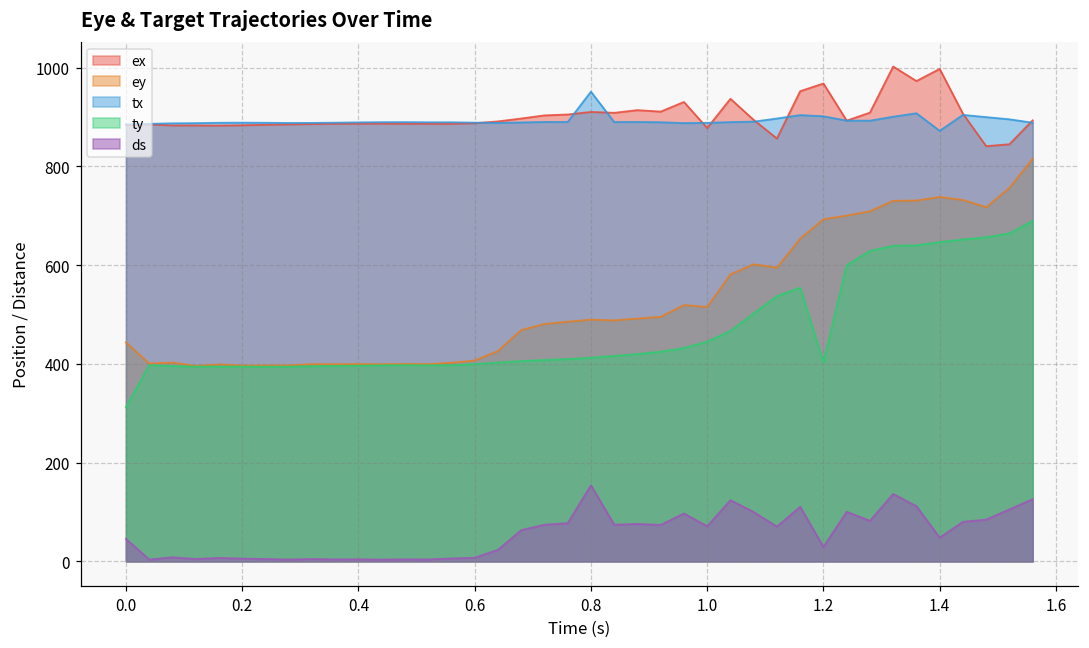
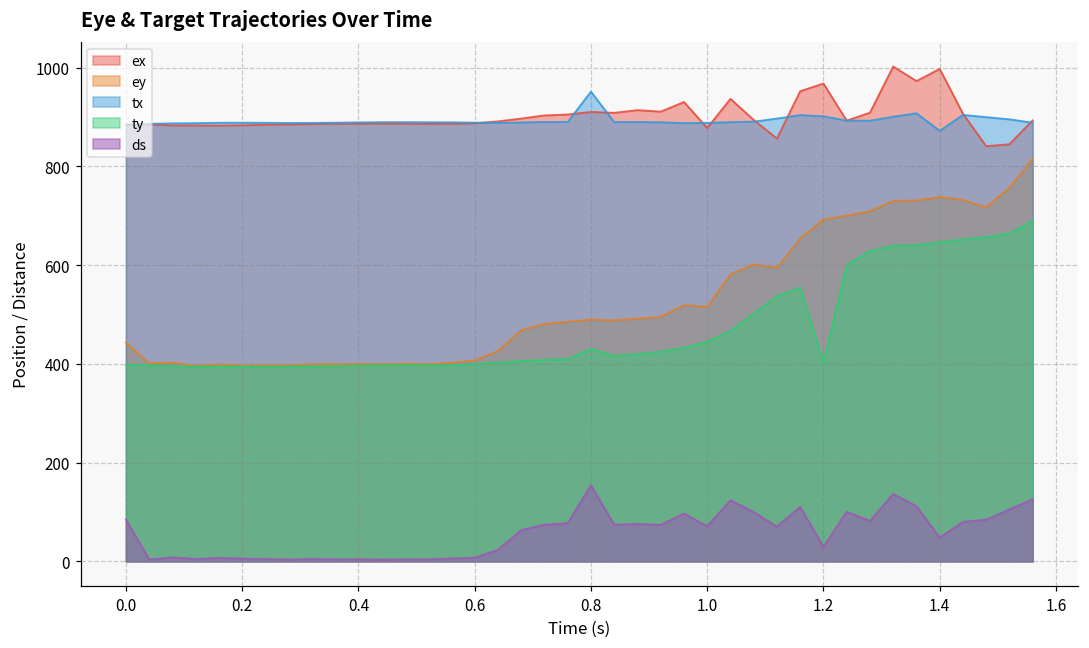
ty, 0.0: 310 -> 400
ds, 0.0: 50 -> 80
ty, 0.8: 410 -> 430
